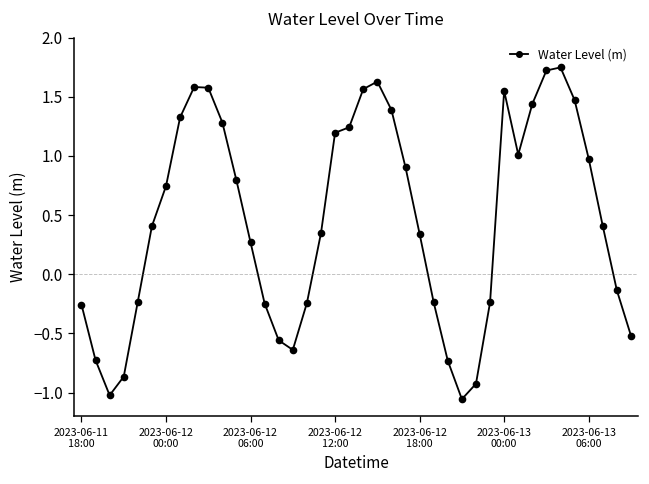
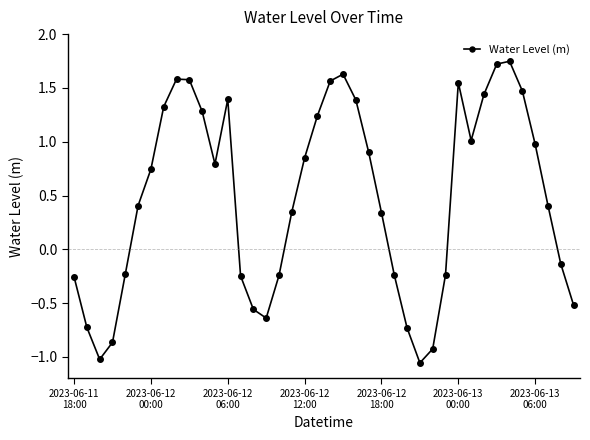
2023-06-12 06:00: 0.27 -> 1.39
2023-06-12 12:00: 1.20 -> 0.85
